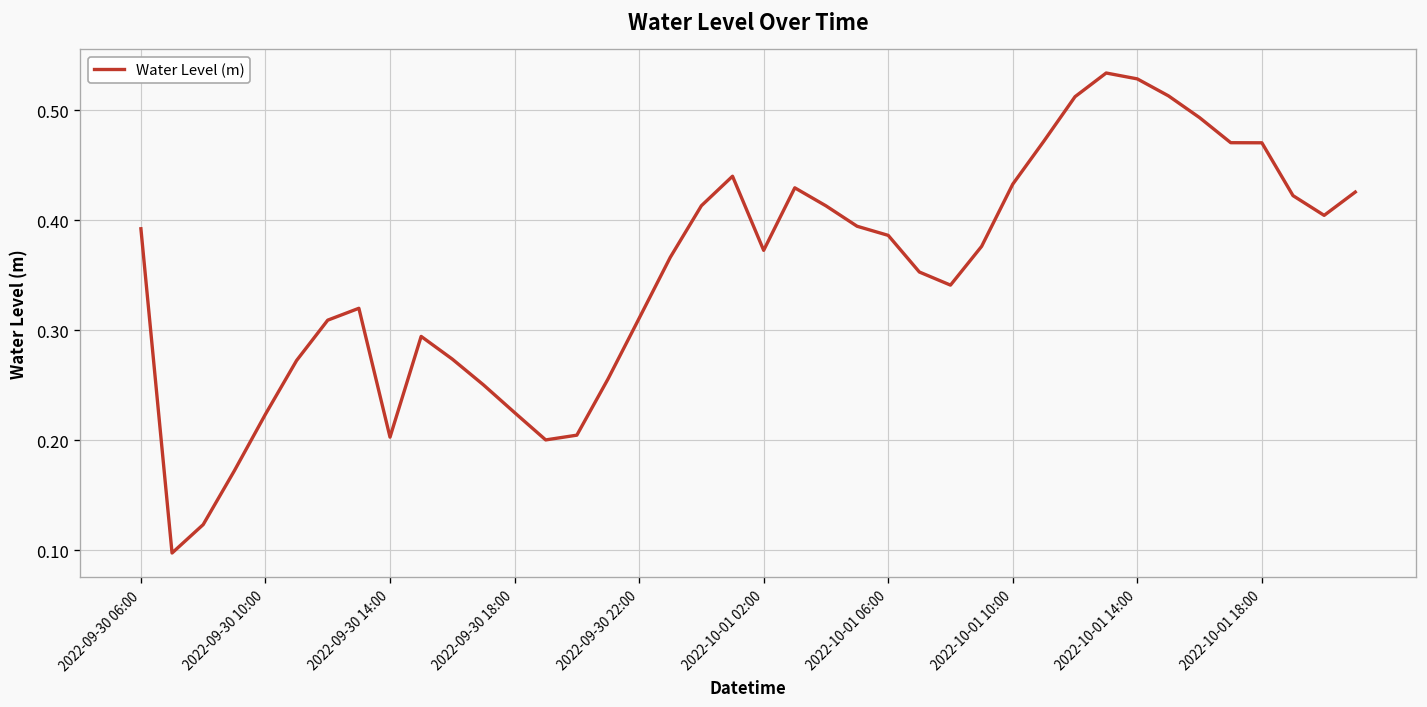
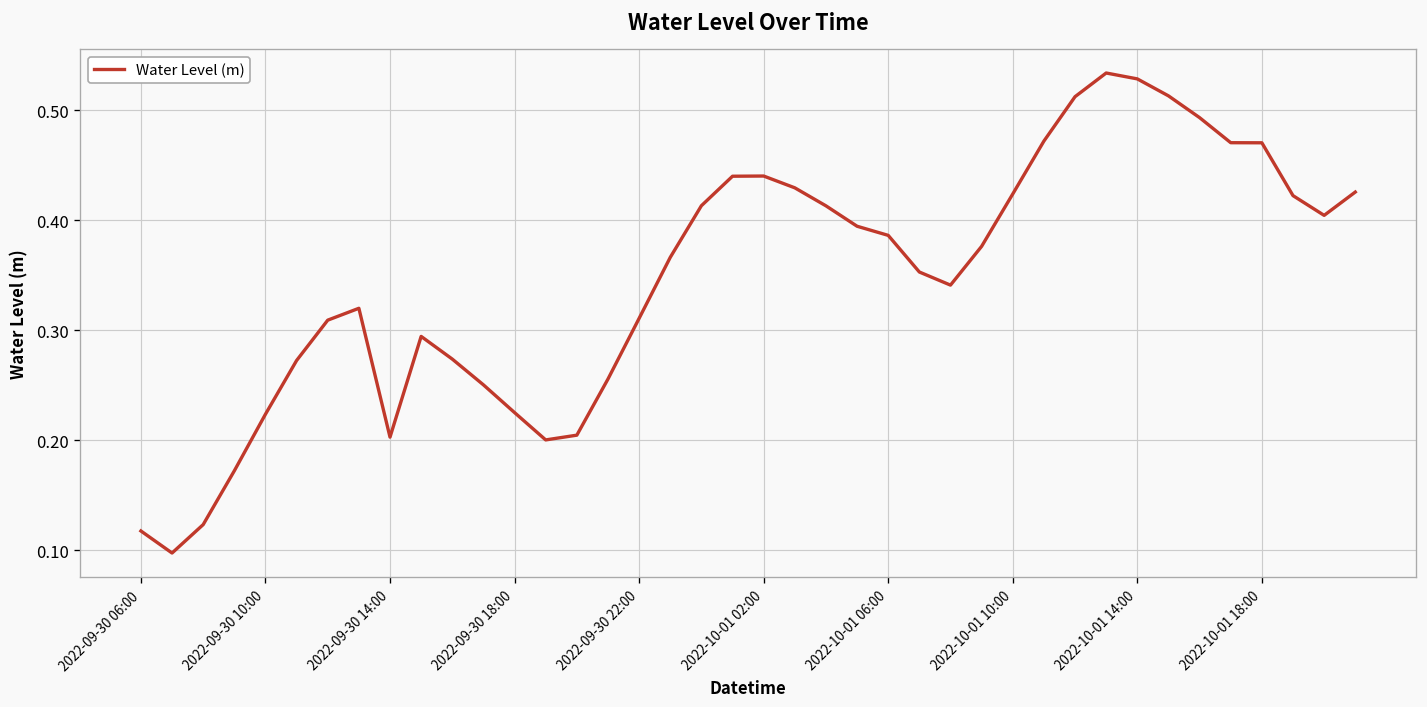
2022-09-30 06:00: 0.39 -> 0.12
2022-10-01 02:00: 0.37 -> 0.44
2022-10-01 10:00: 0.43 -> 0.42
